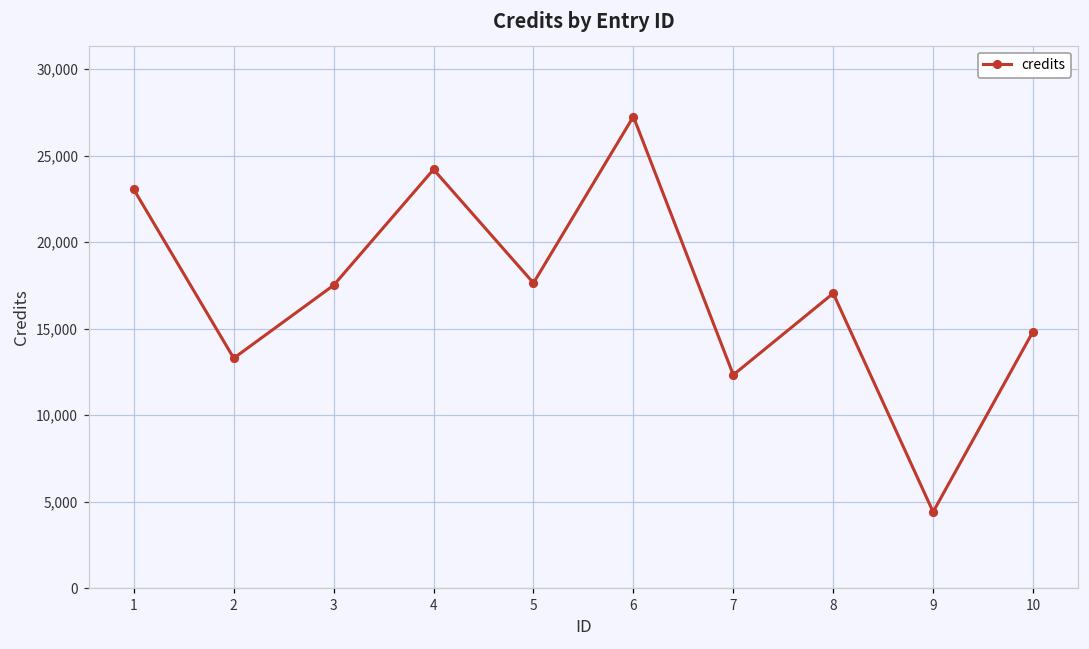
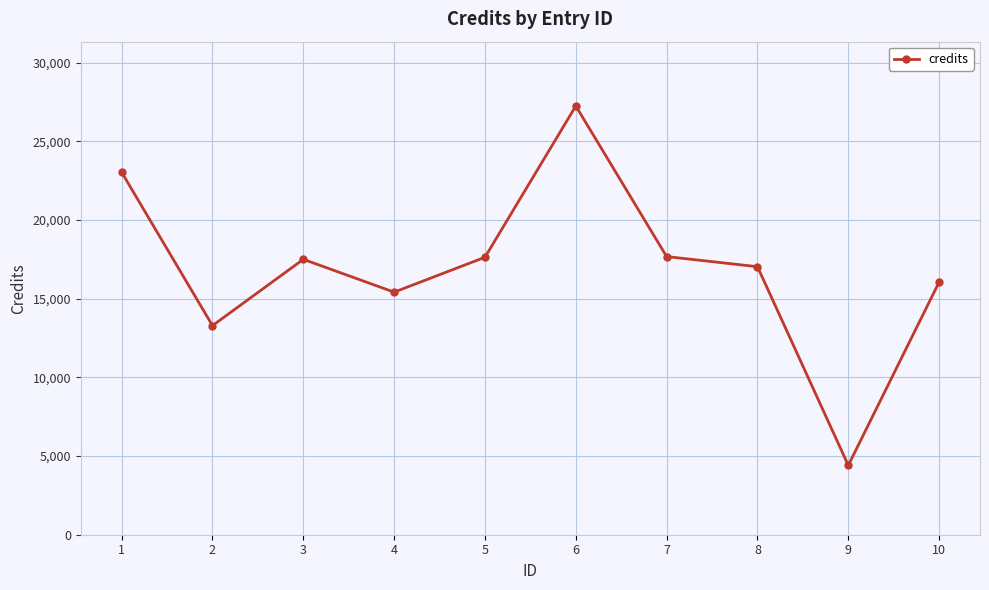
4: 24,200 -> 15,400
7: 12,300 -> 17,700
10: 14,800 -> 16,100
